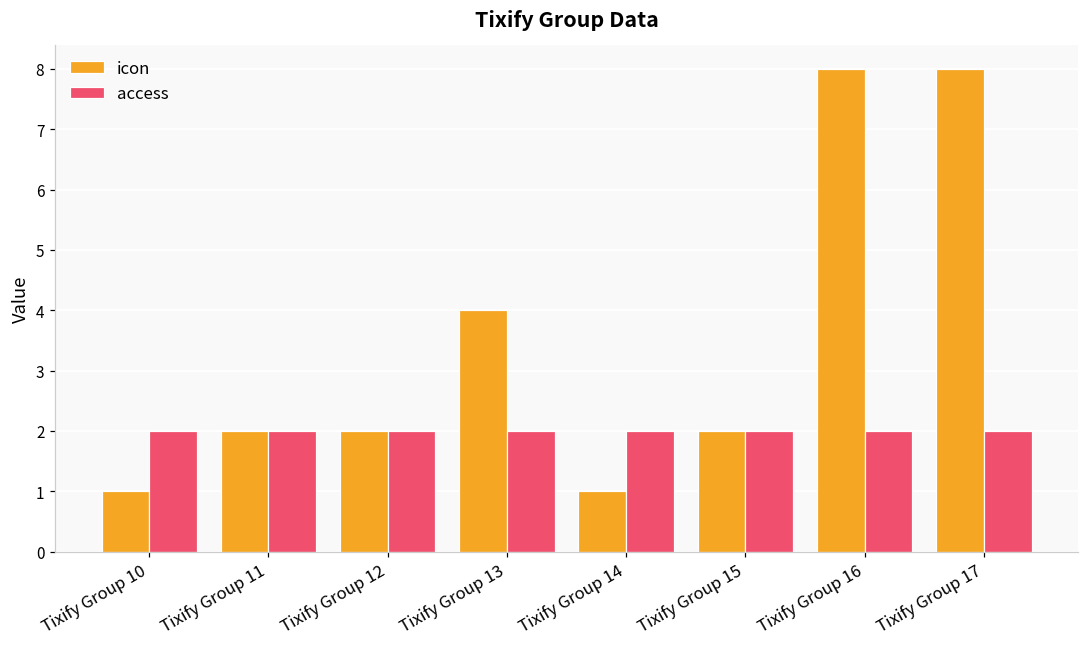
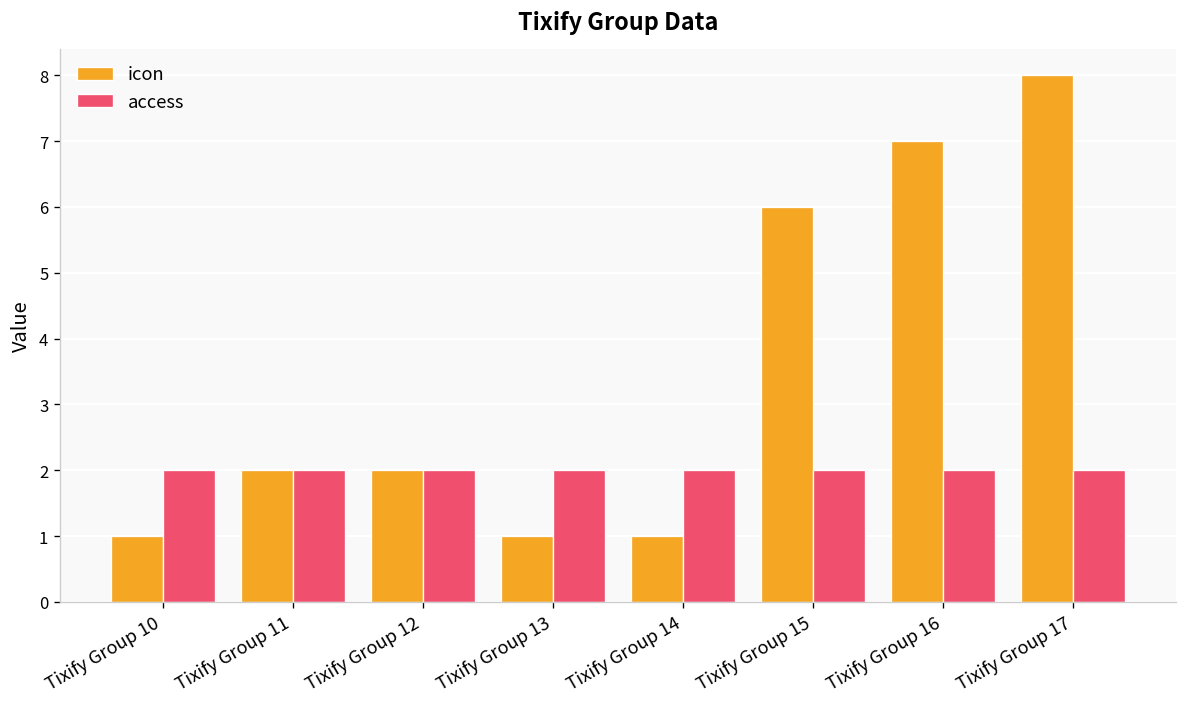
icon, Tixify Group 13: 4 -> 1
icon, Tixify Group 15: 2 -> 6
icon, Tixify Group 16: 8 -> 7
